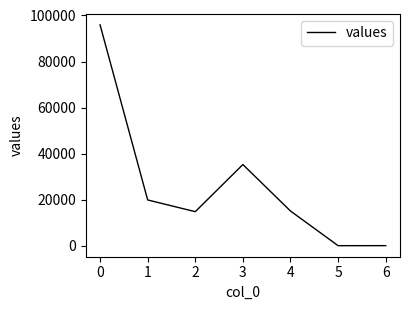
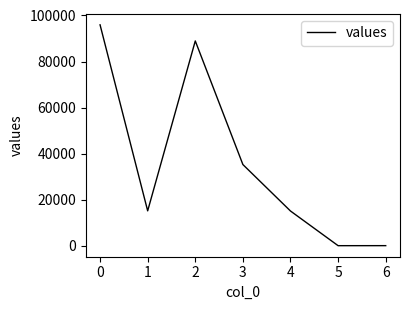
1: 20000 -> 15000
2: 15000 -> 89000
